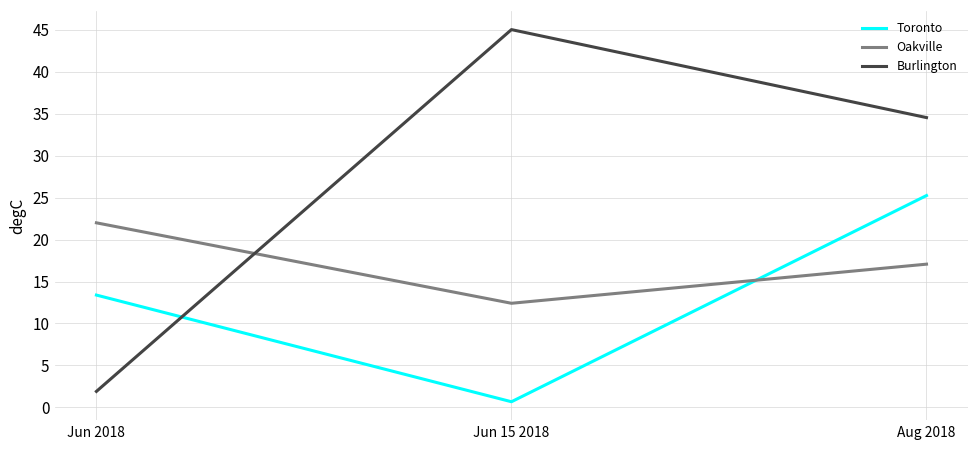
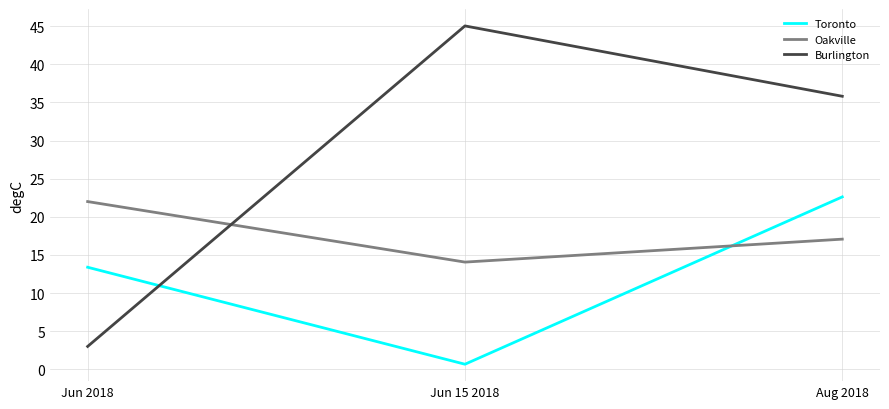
Burlington, Jun 2018: 2 -> 3
Oakville, Jun 15 2018: 12 -> 14
Toronto, Aug 2018: 25 -> 23
Burlington, Aug 2018: 35 -> 36
